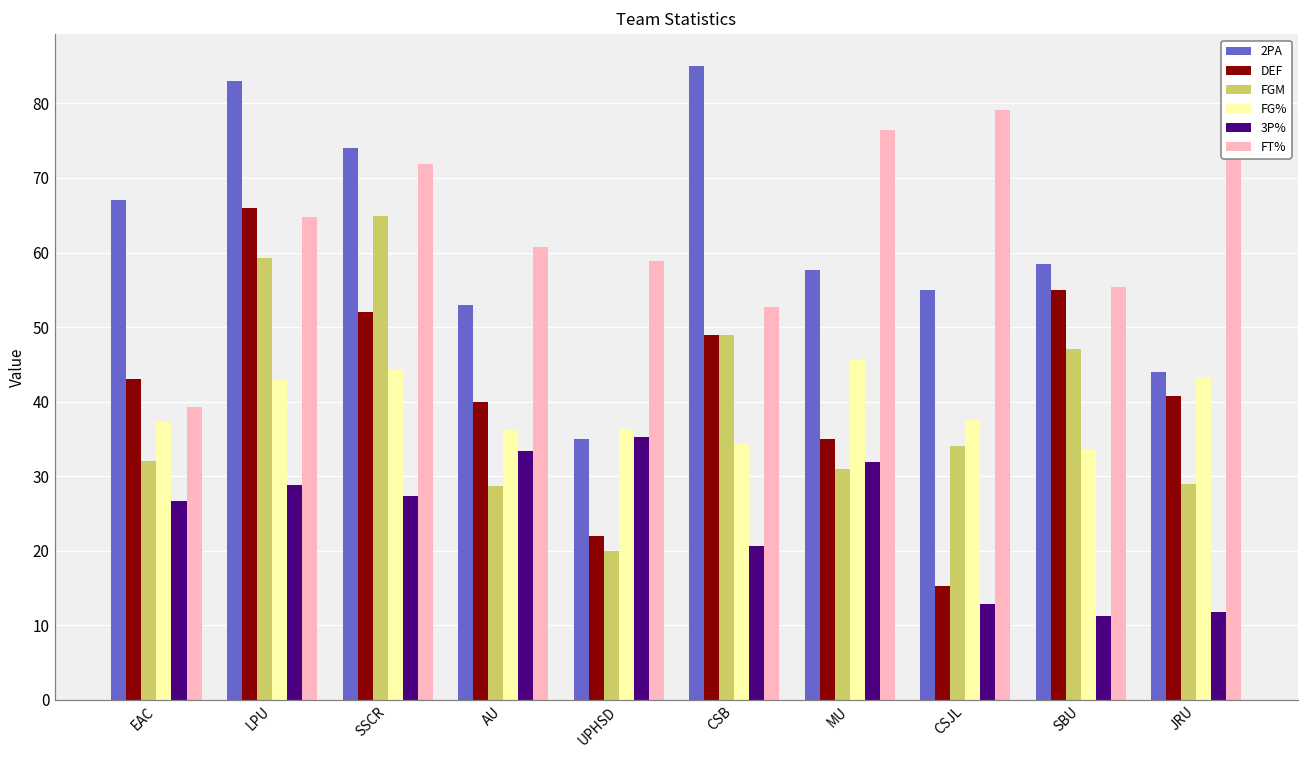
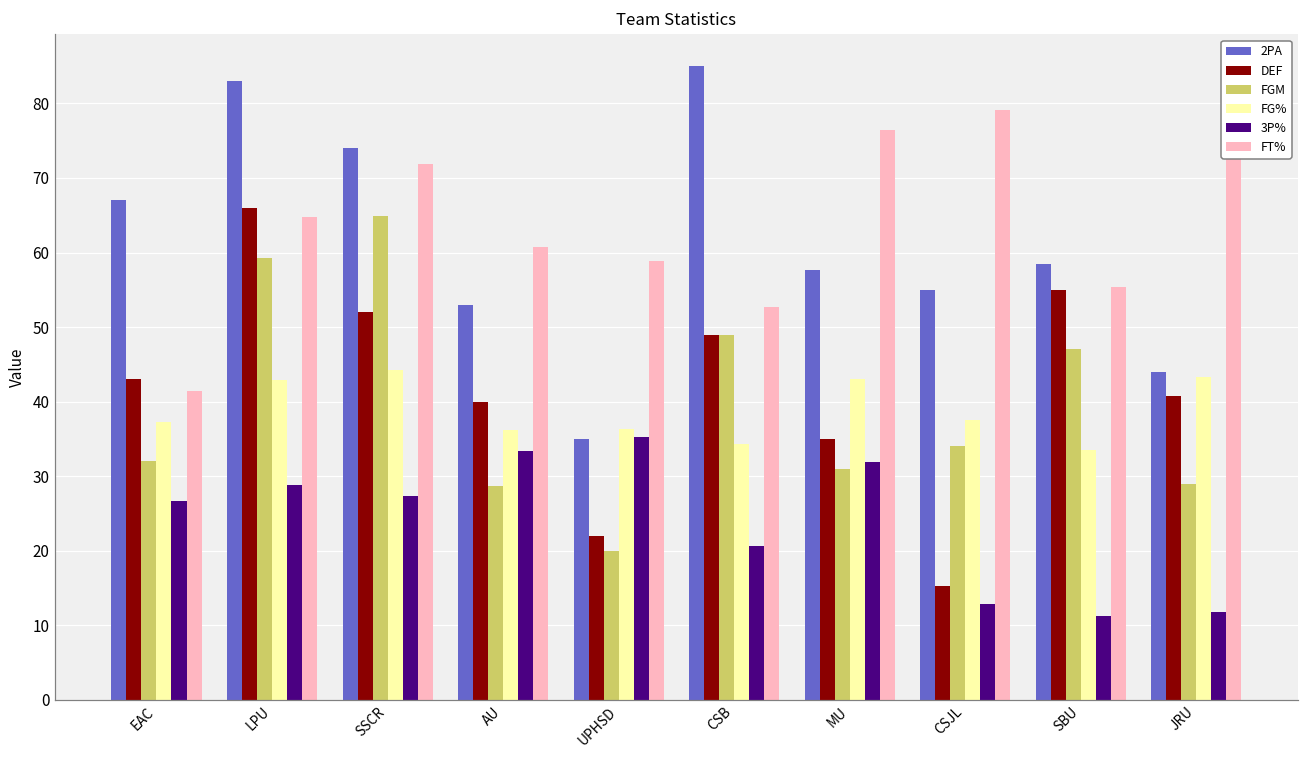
FT%, EAC: 39 -> 41
FG%, MU: 46 -> 43
